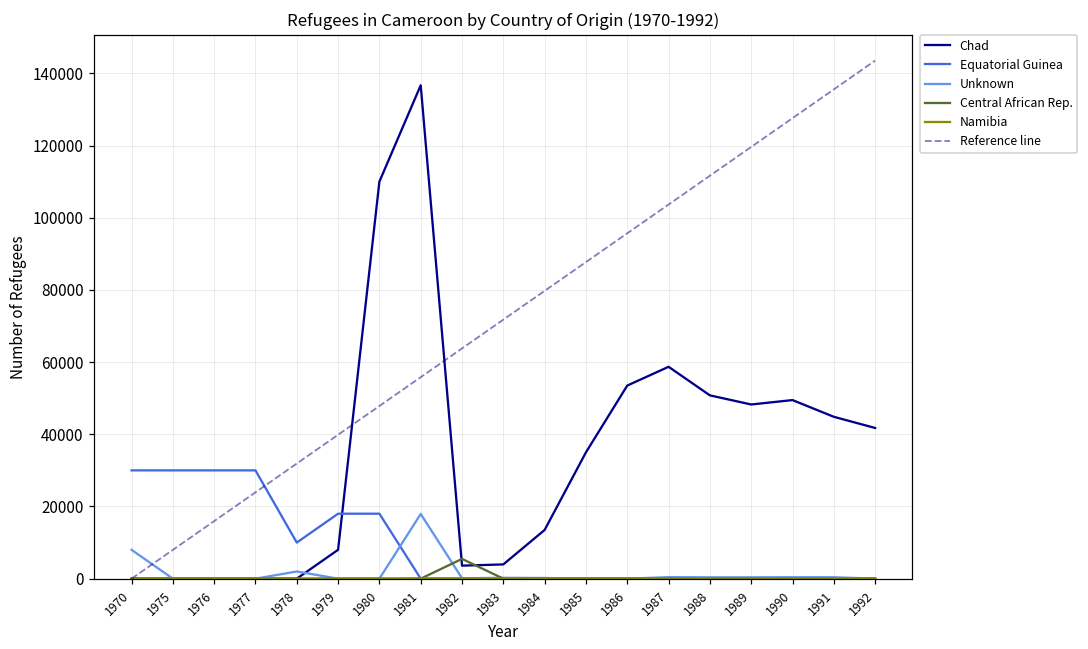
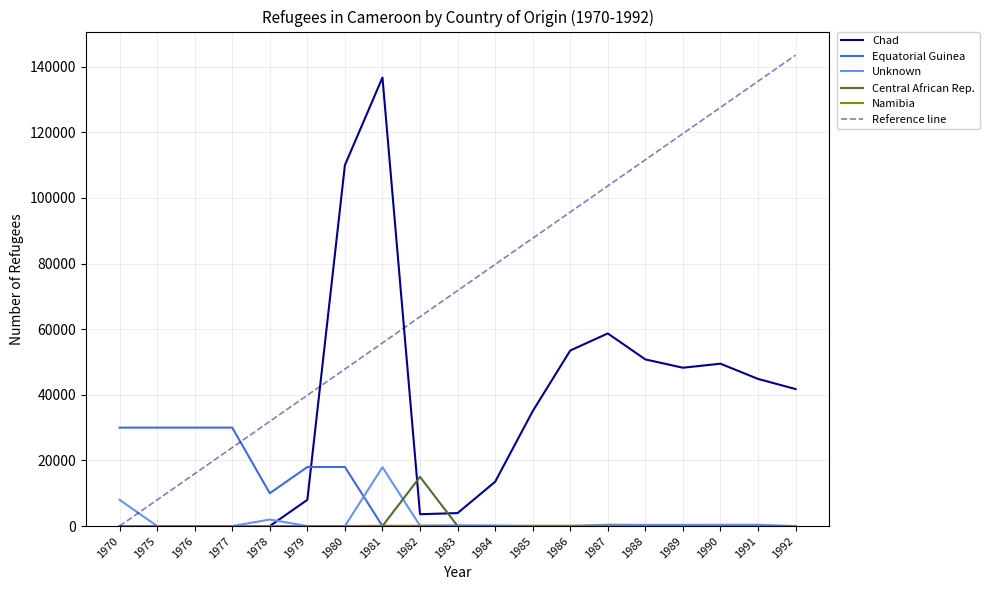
Central African Rep., 1982: 5000 -> 15000
